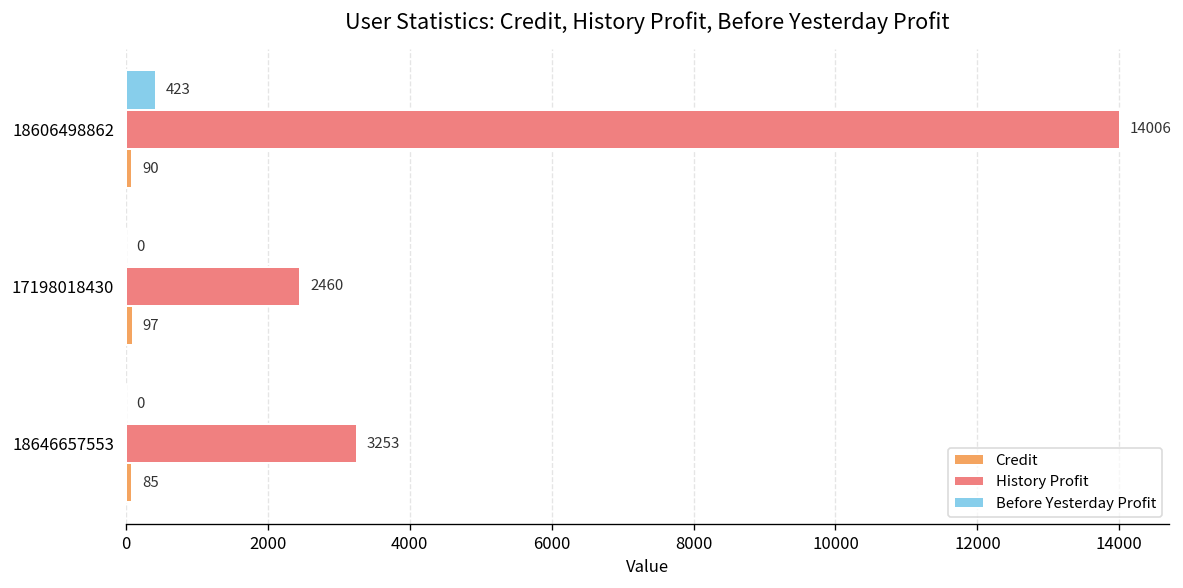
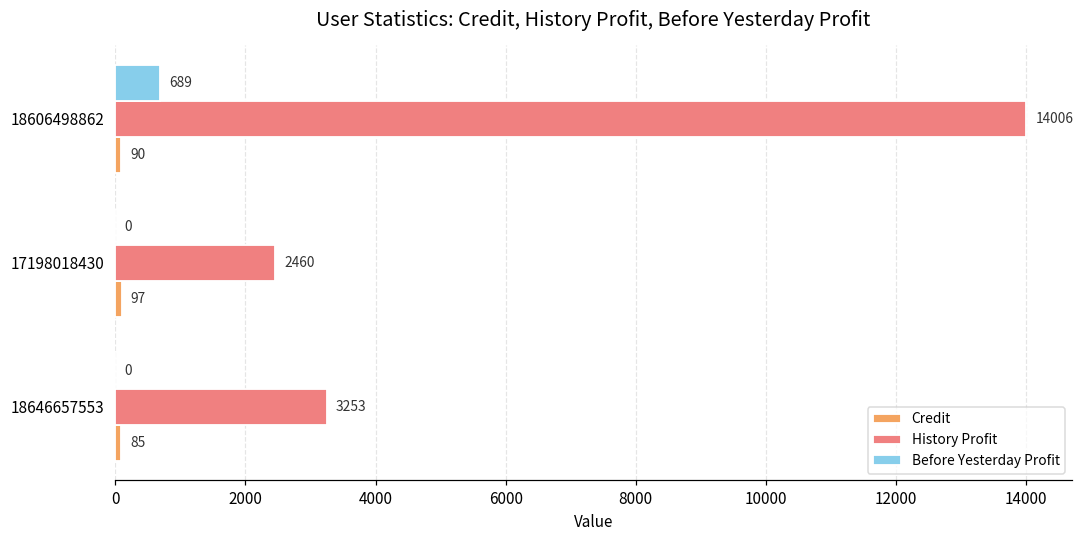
Before Yesterday Profit, 18606498862: 423 -> 689
